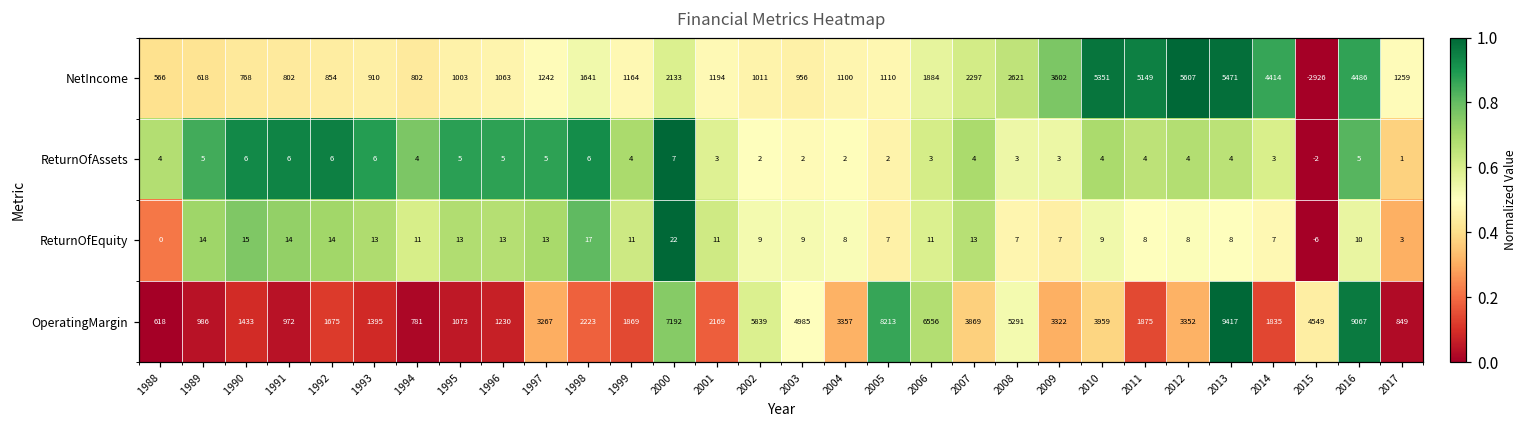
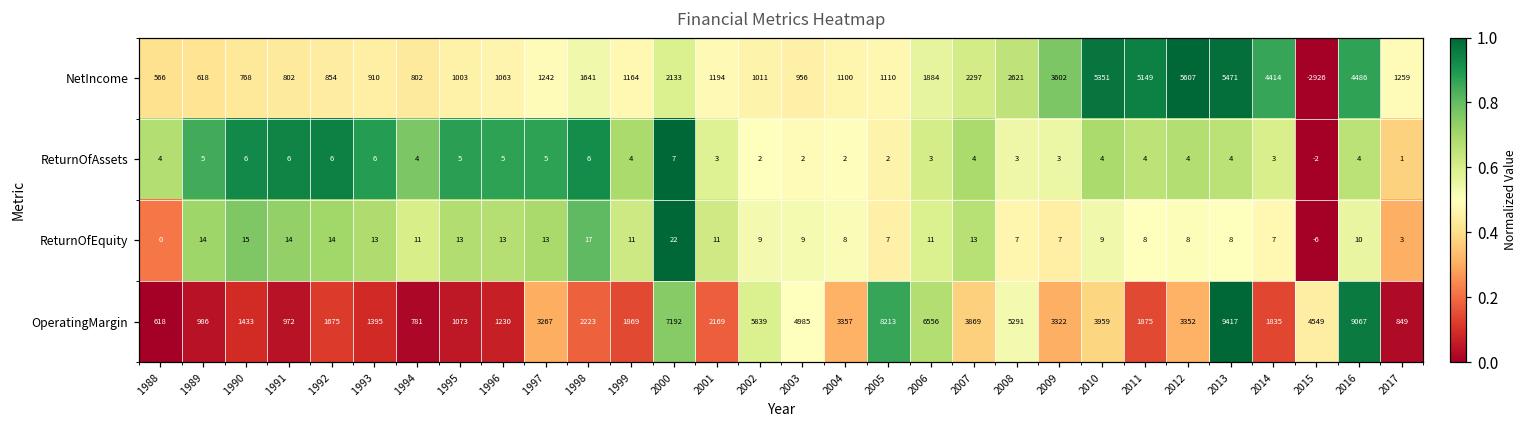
ReturnOfAssets, 2016: 5 -> 4
